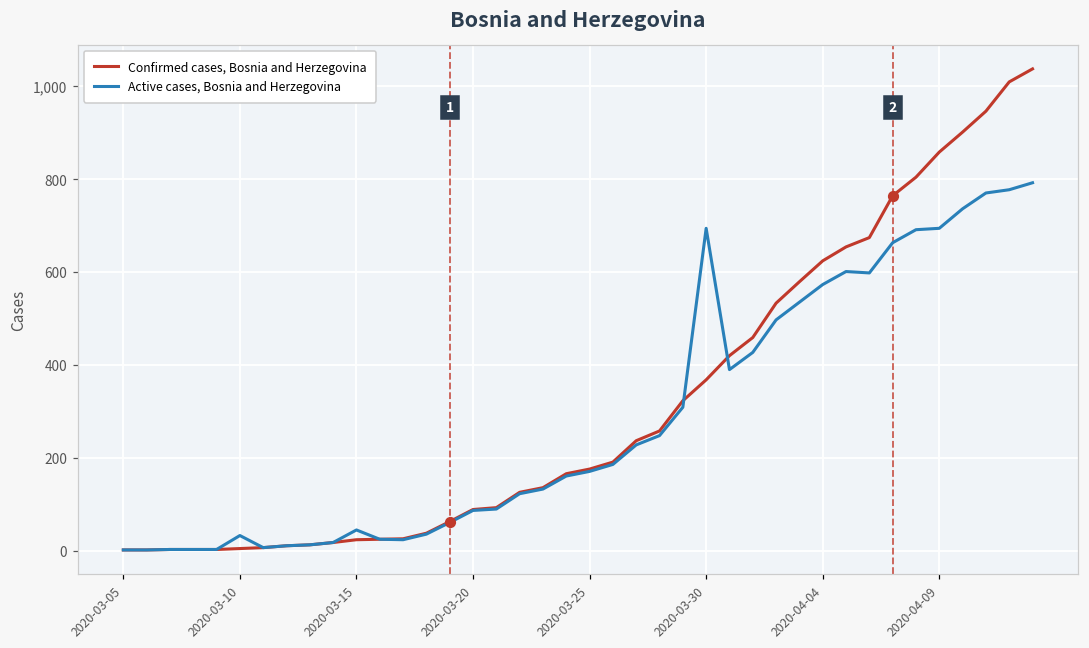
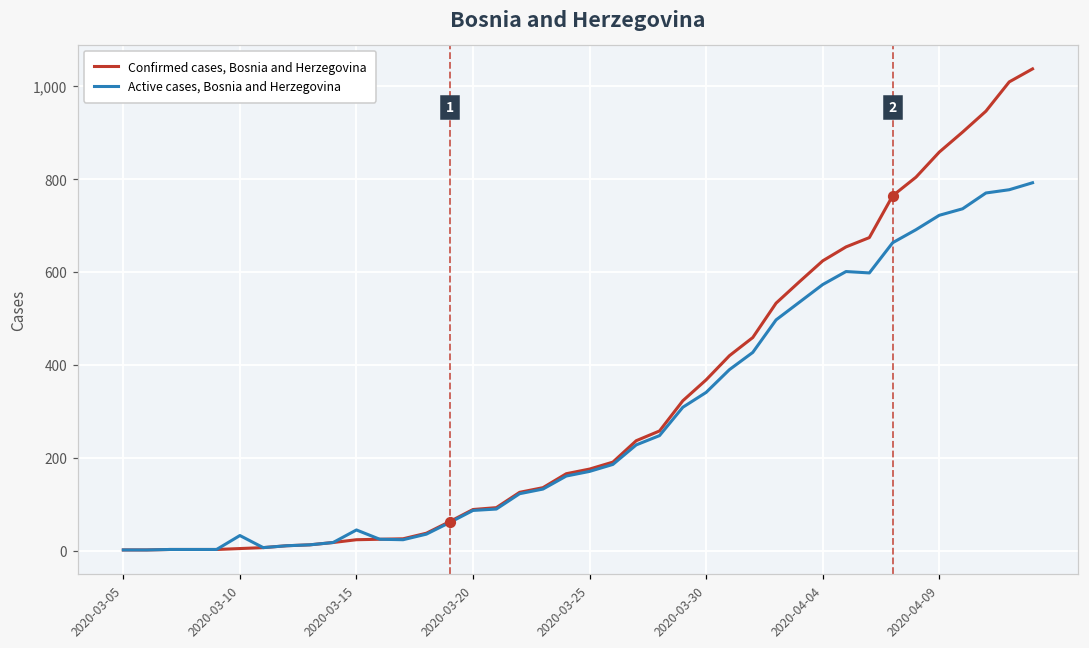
Active cases, Bosnia and Herzegovina, 2020-03-30: 690 -> 340
Active cases, Bosnia and Herzegovina, 2020-04-09: 690 -> 720
